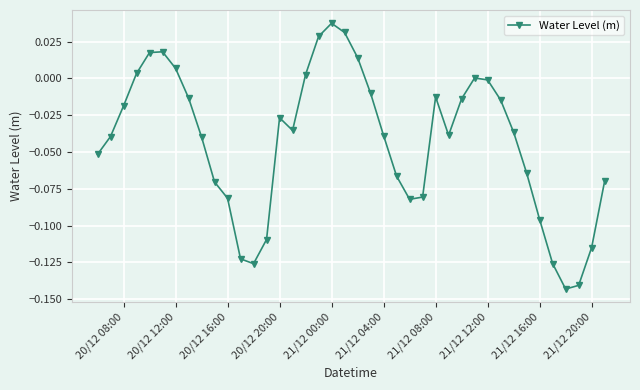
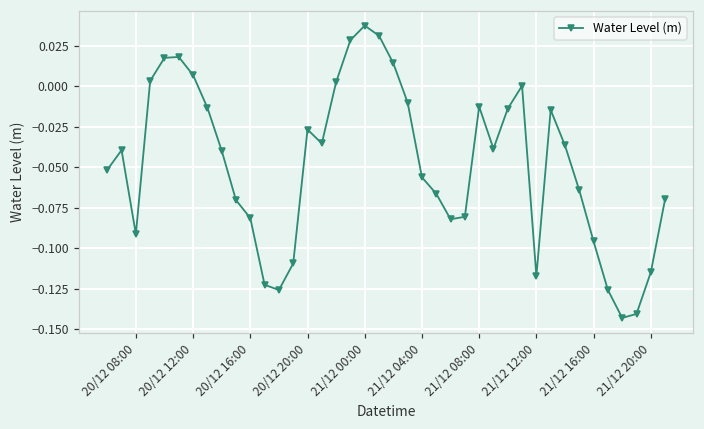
20/12 08:00: -0.019 -> -0.091
21/12 04:00: -0.039 -> -0.056
21/12 12:00: -0.001 -> -0.117
